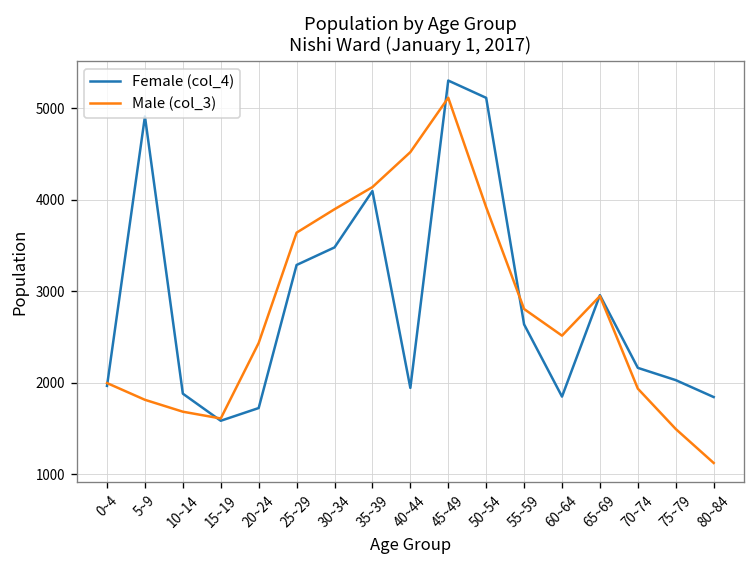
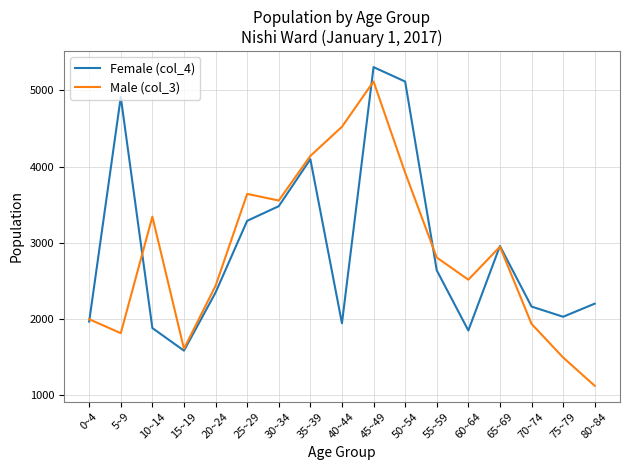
Male (col_3), 10~14: 1700 -> 3300
Female (col_4), 20~24: 1700 -> 2300
Male (col_3), 30~34: 3900 -> 3600
Female (col_4), 80~84: 1800 -> 2200
